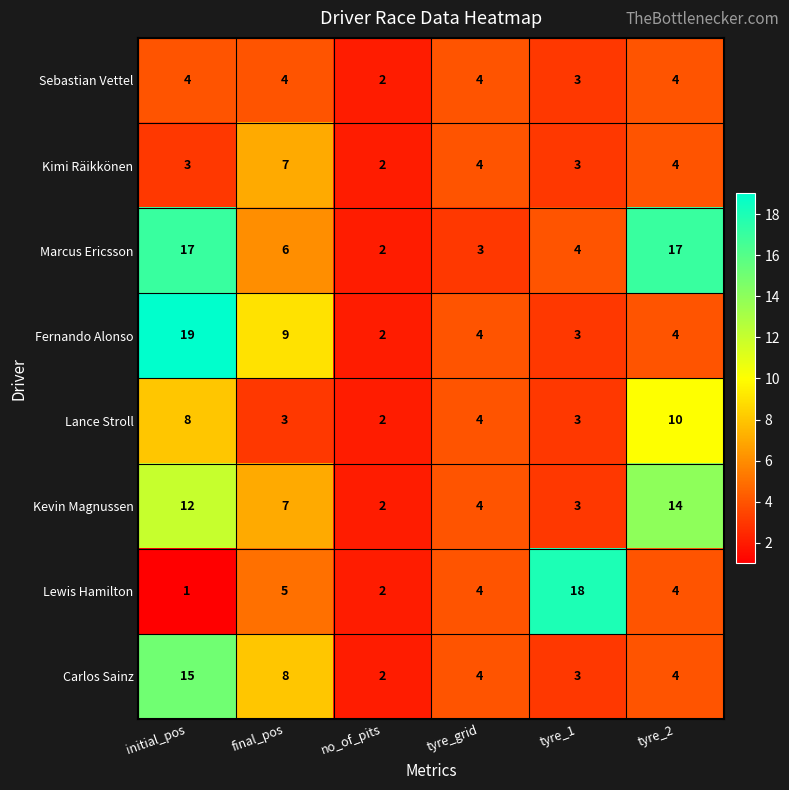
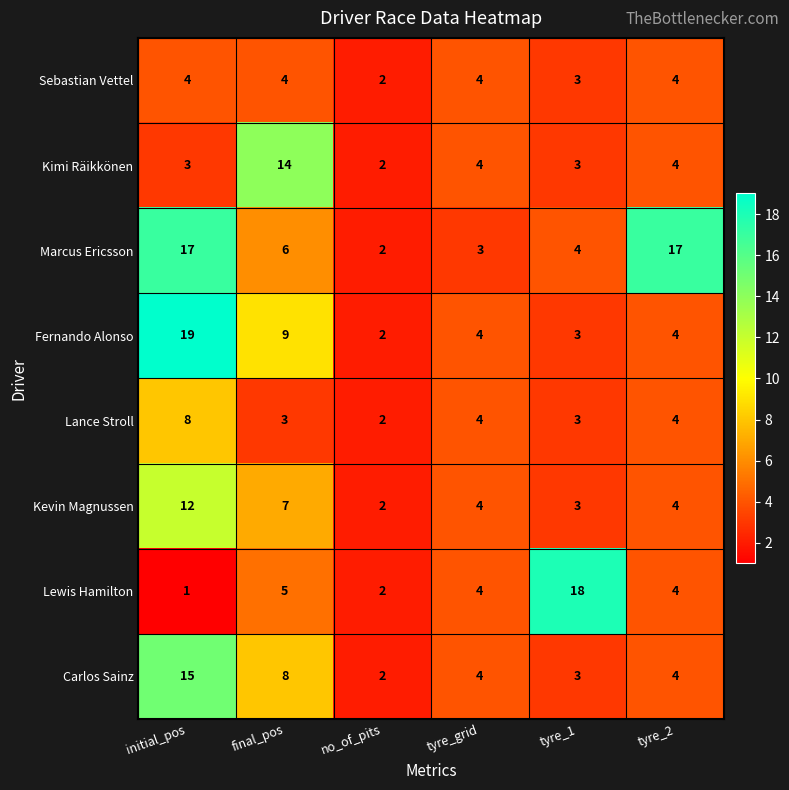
Kimi Räikkönen, final_pos: 7 -> 14
Lance Stroll, tyre_2: 10 -> 4
Kevin Magnussen, tyre_2: 14 -> 4
